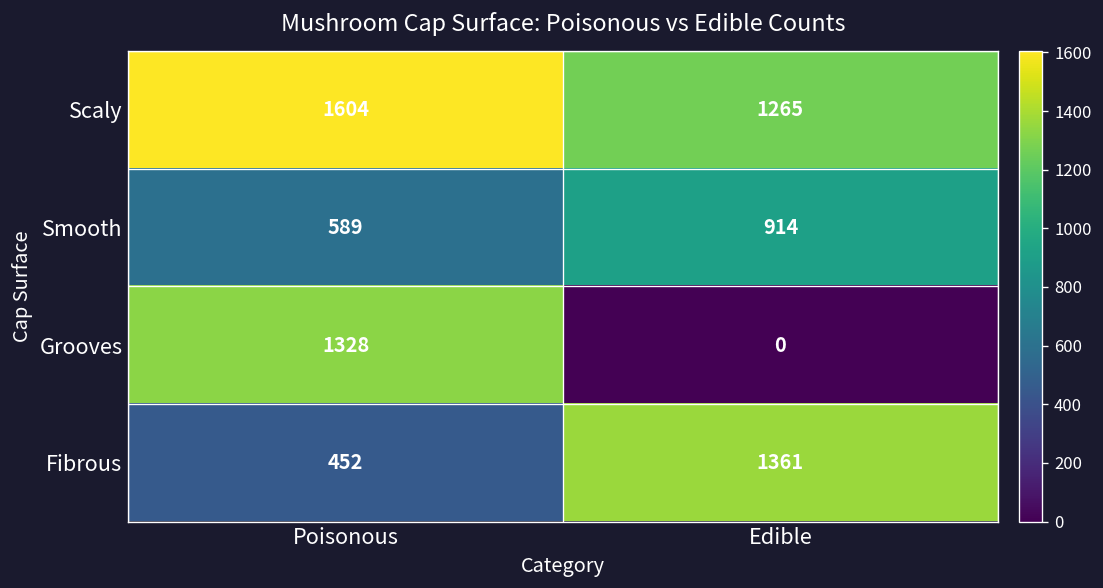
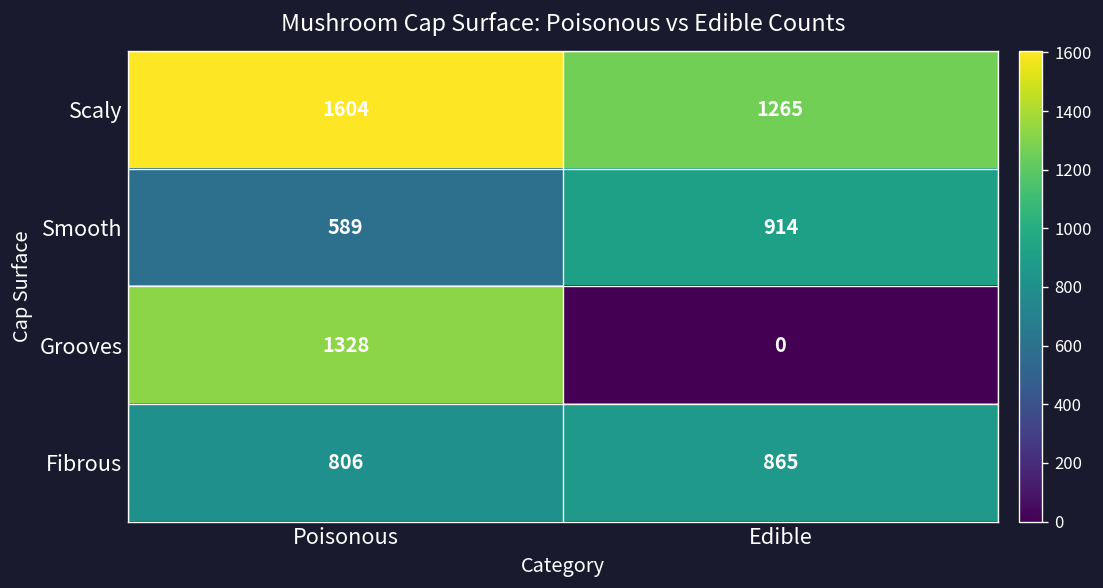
Fibrous, Poisonous: 452 -> 806
Fibrous, Edible: 1361 -> 865
